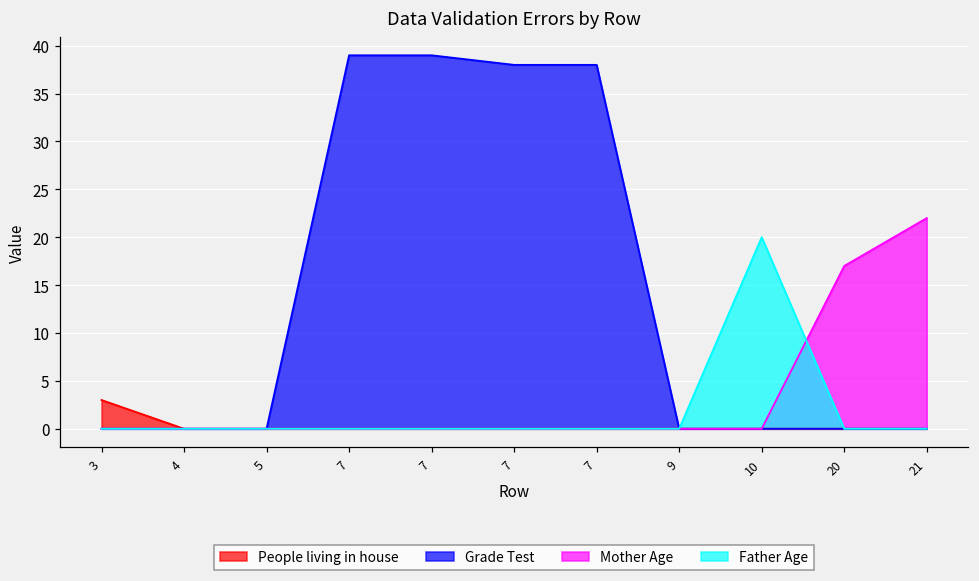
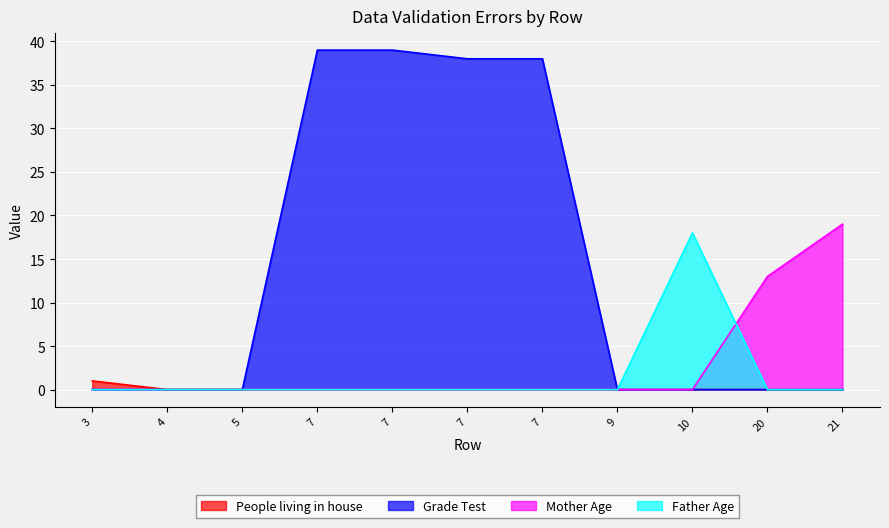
People living in house, 3: 3 -> 1
Father Age, 10: 20 -> 18
Mother Age, 20: 17 -> 13
Mother Age, 21: 22 -> 19
